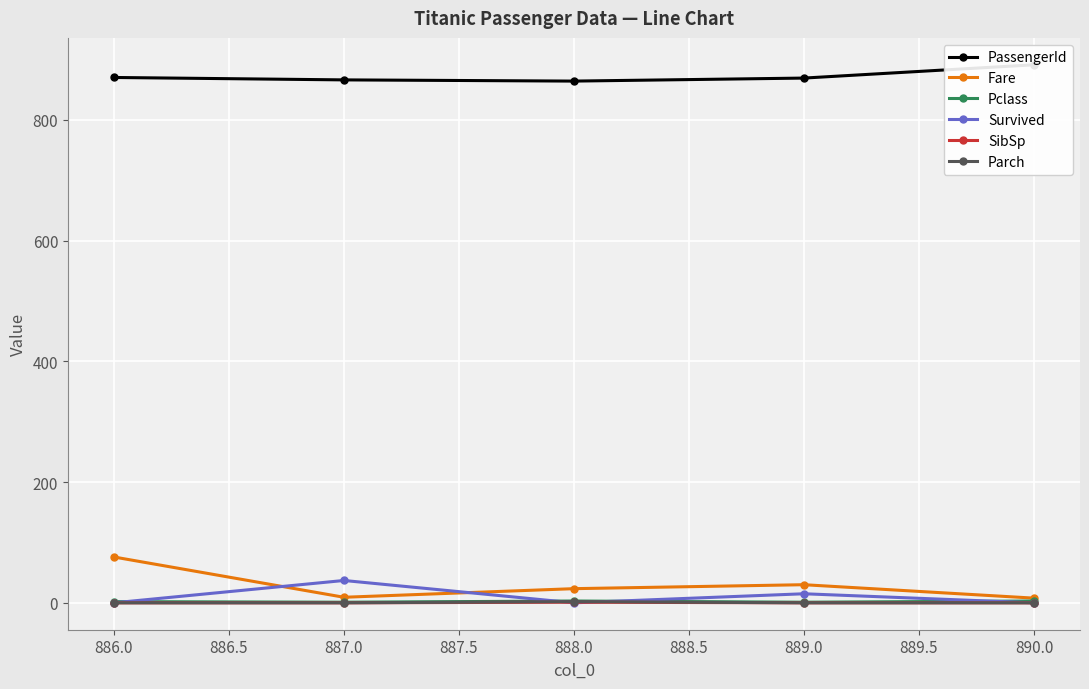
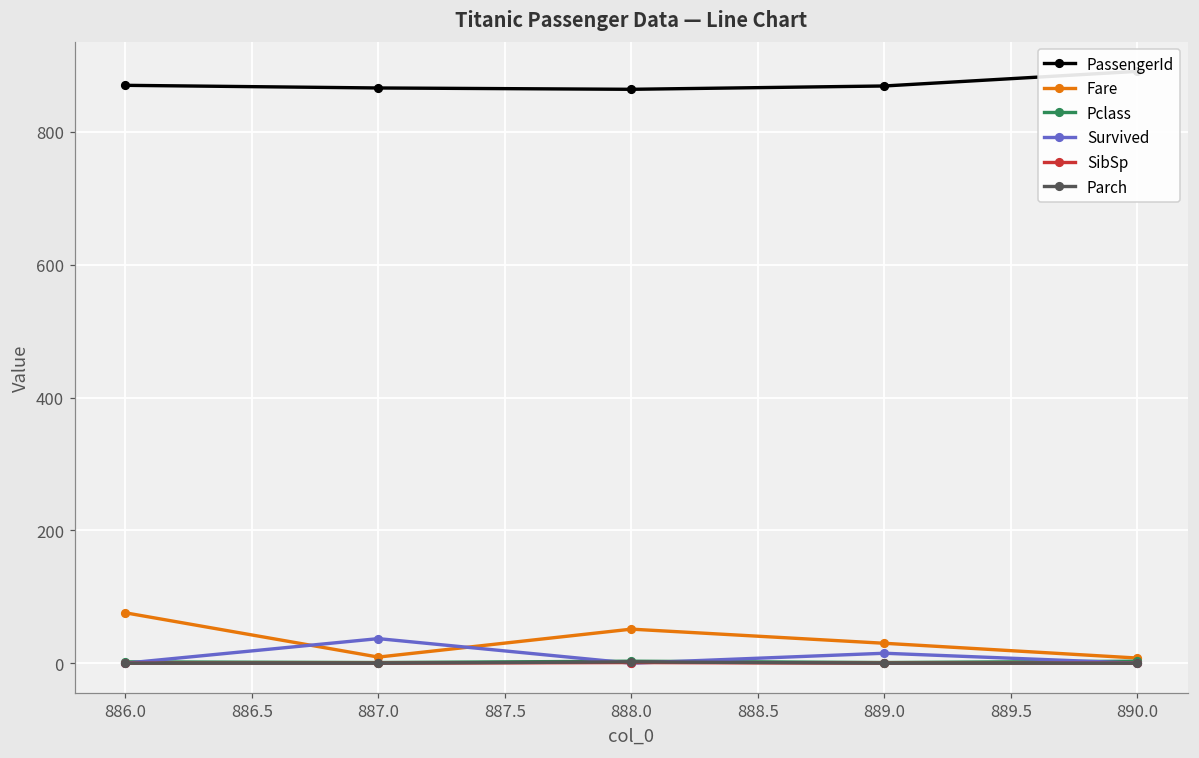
Fare, 888.0: 20 -> 50
